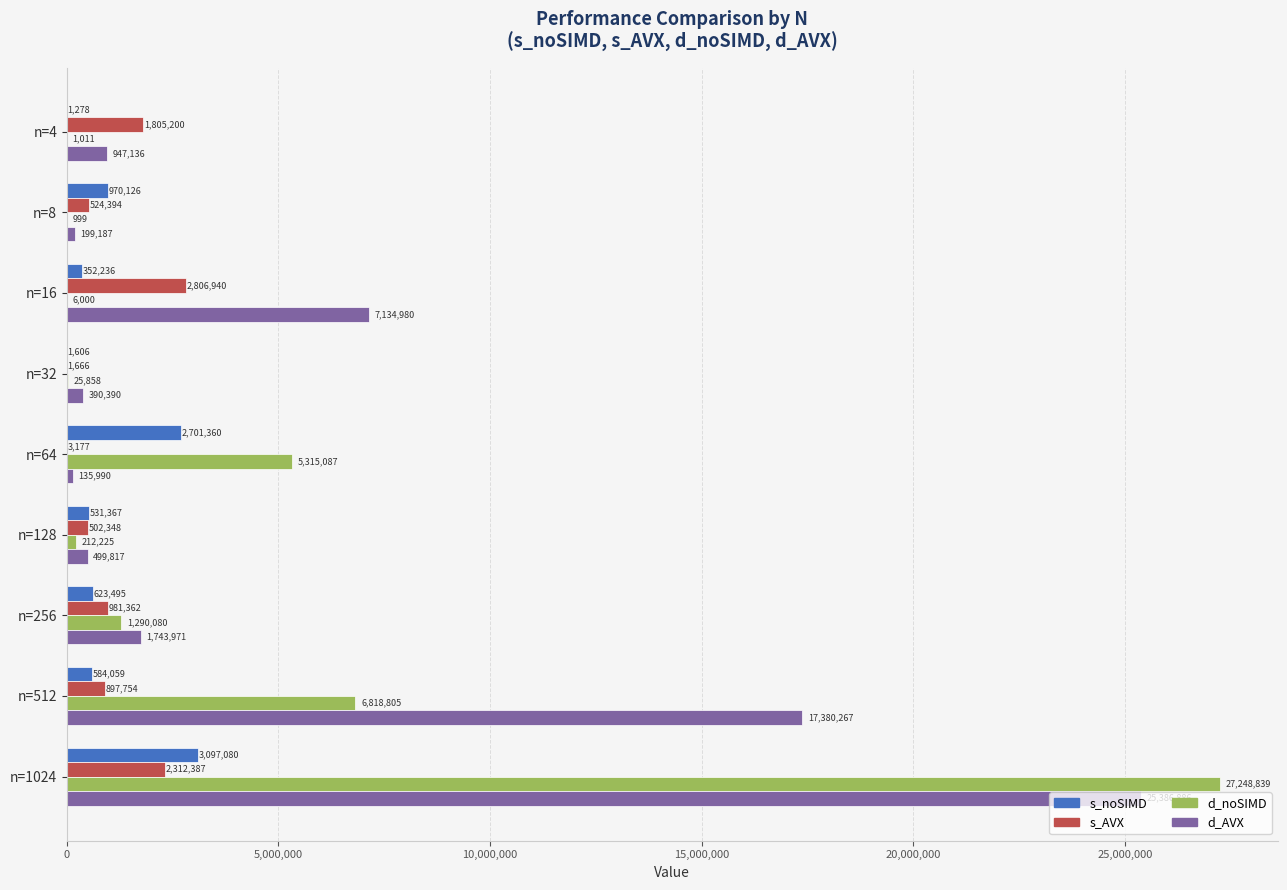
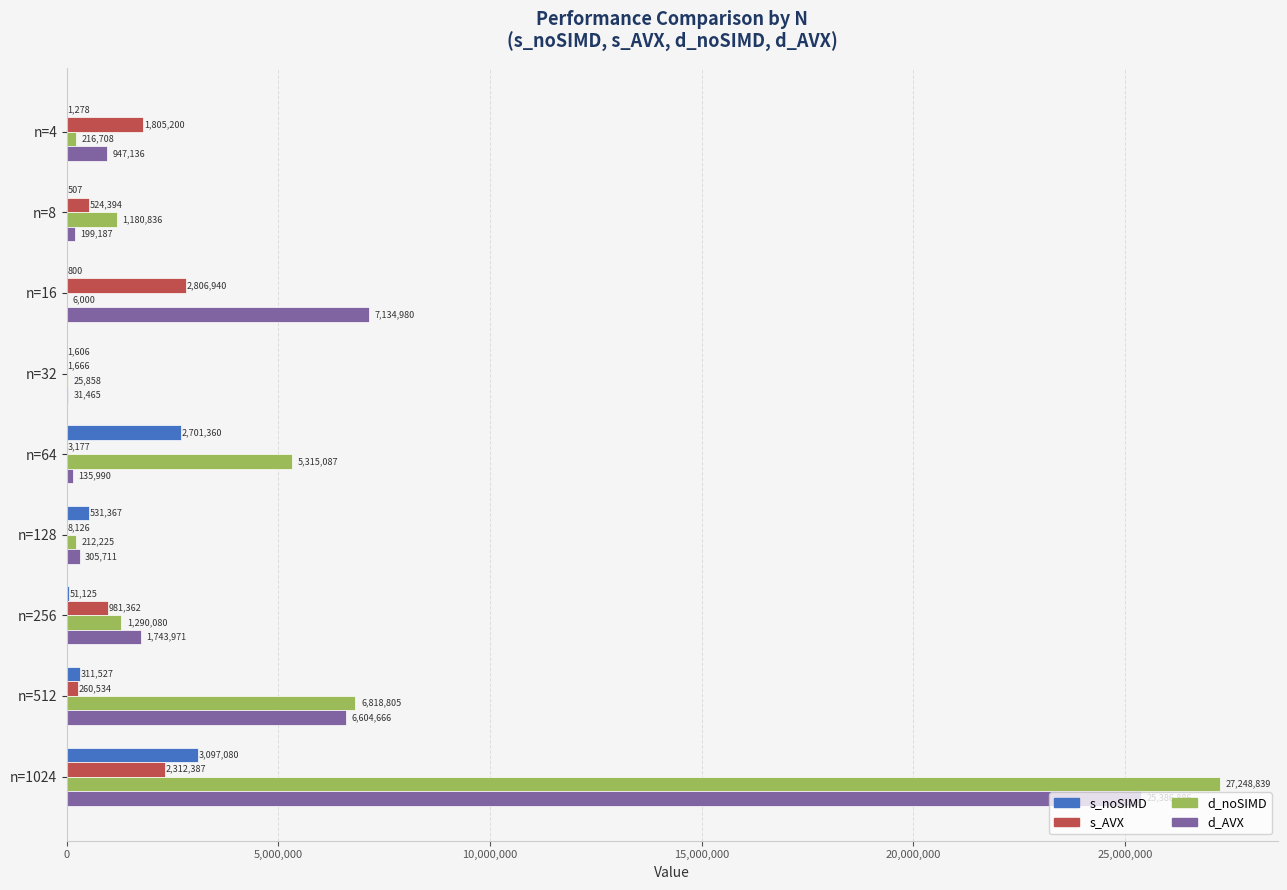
d_noSIMD, n=4: 1,011 -> 216,708
s_noSIMD, n=8: 970,126 -> 507
d_noSIMD, n=8: 999 -> 1,180,836
s_noSIMD, n=16: 352,236 -> 800
d_AVX, n=32: 390,390 -> 31,465
s_AVX, n=128: 502,348 -> 8,126
d_AVX, n=128: 499,817 -> 305,711
s_noSIMD, n=256: 623,495 -> 51,125
s_noSIMD, n=512: 584,059 -> 311,527
s_AVX, n=512: 897,754 -> 260,534
d_AVX, n=512: 17,380,267 -> 6,604,666
